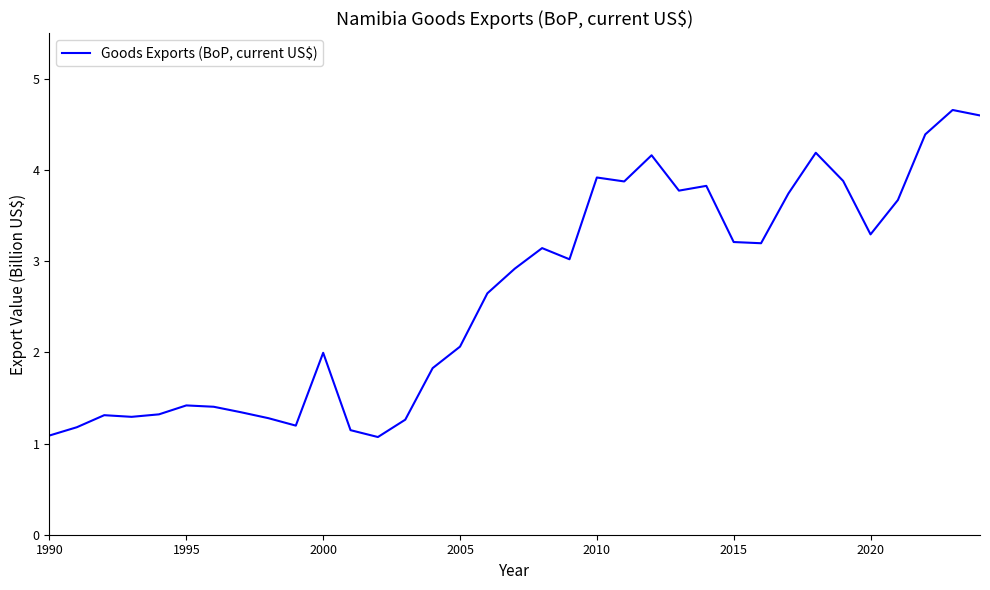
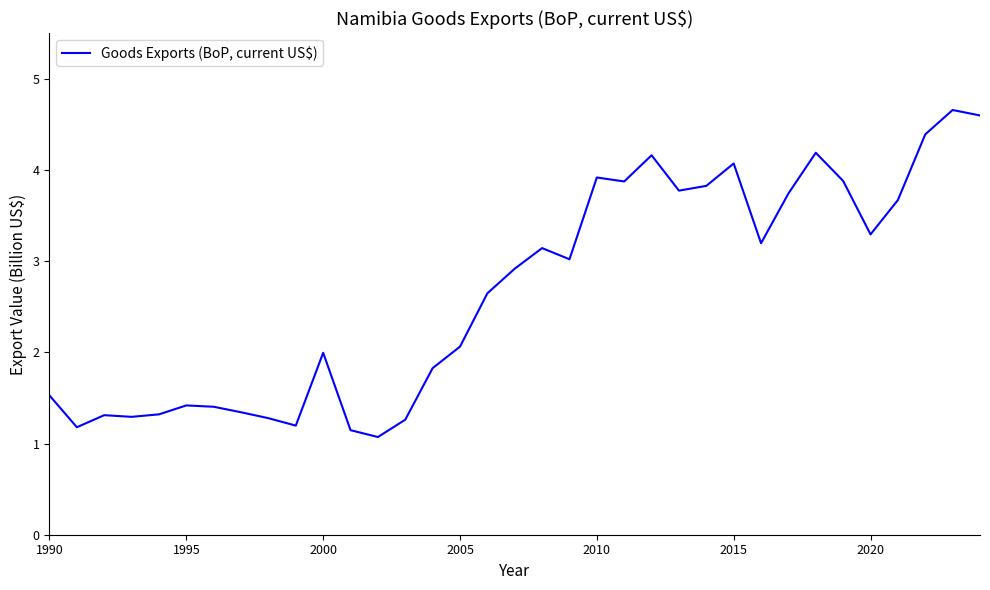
1990: 1.1 -> 1.5
2015: 3.2 -> 4.1
